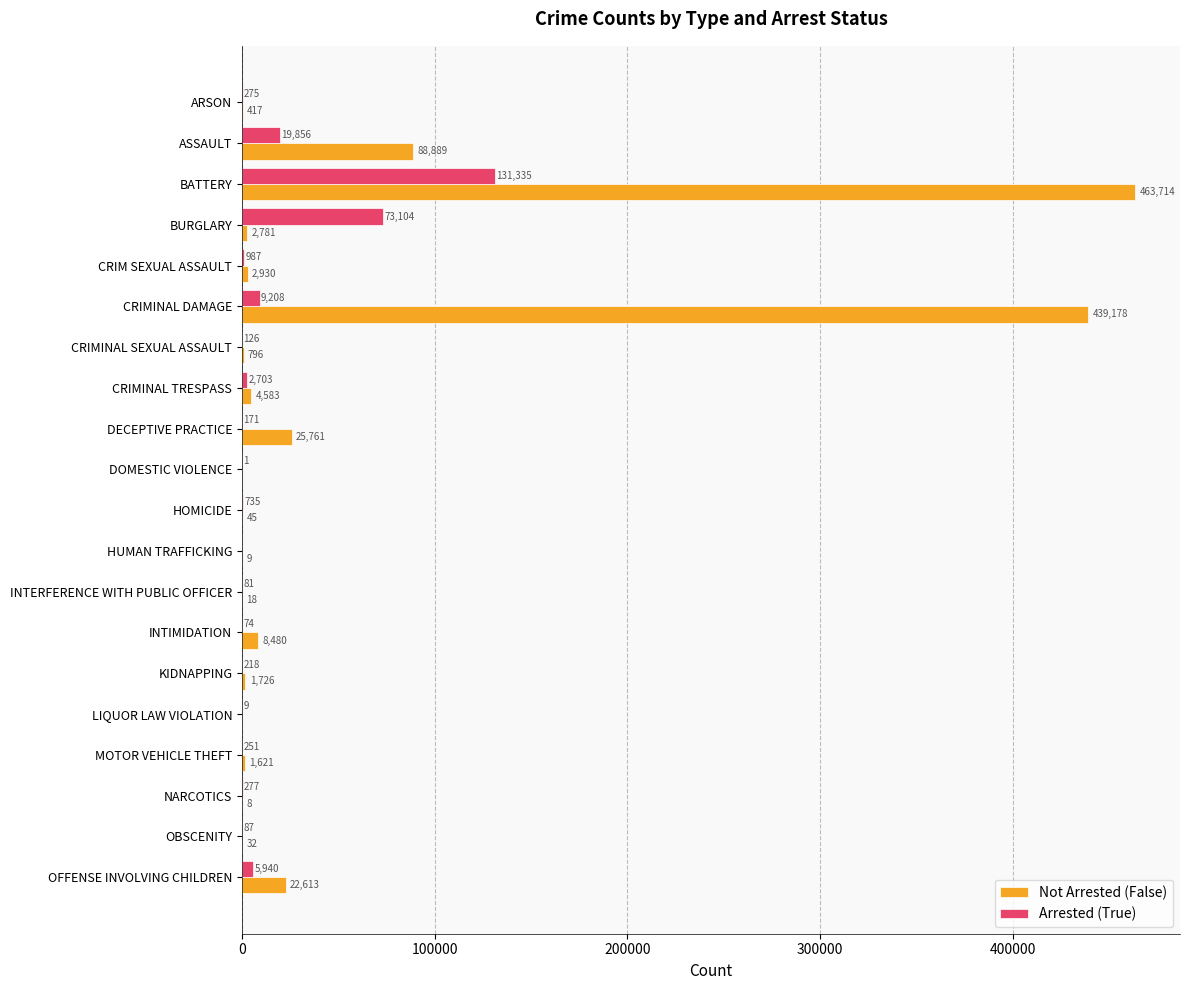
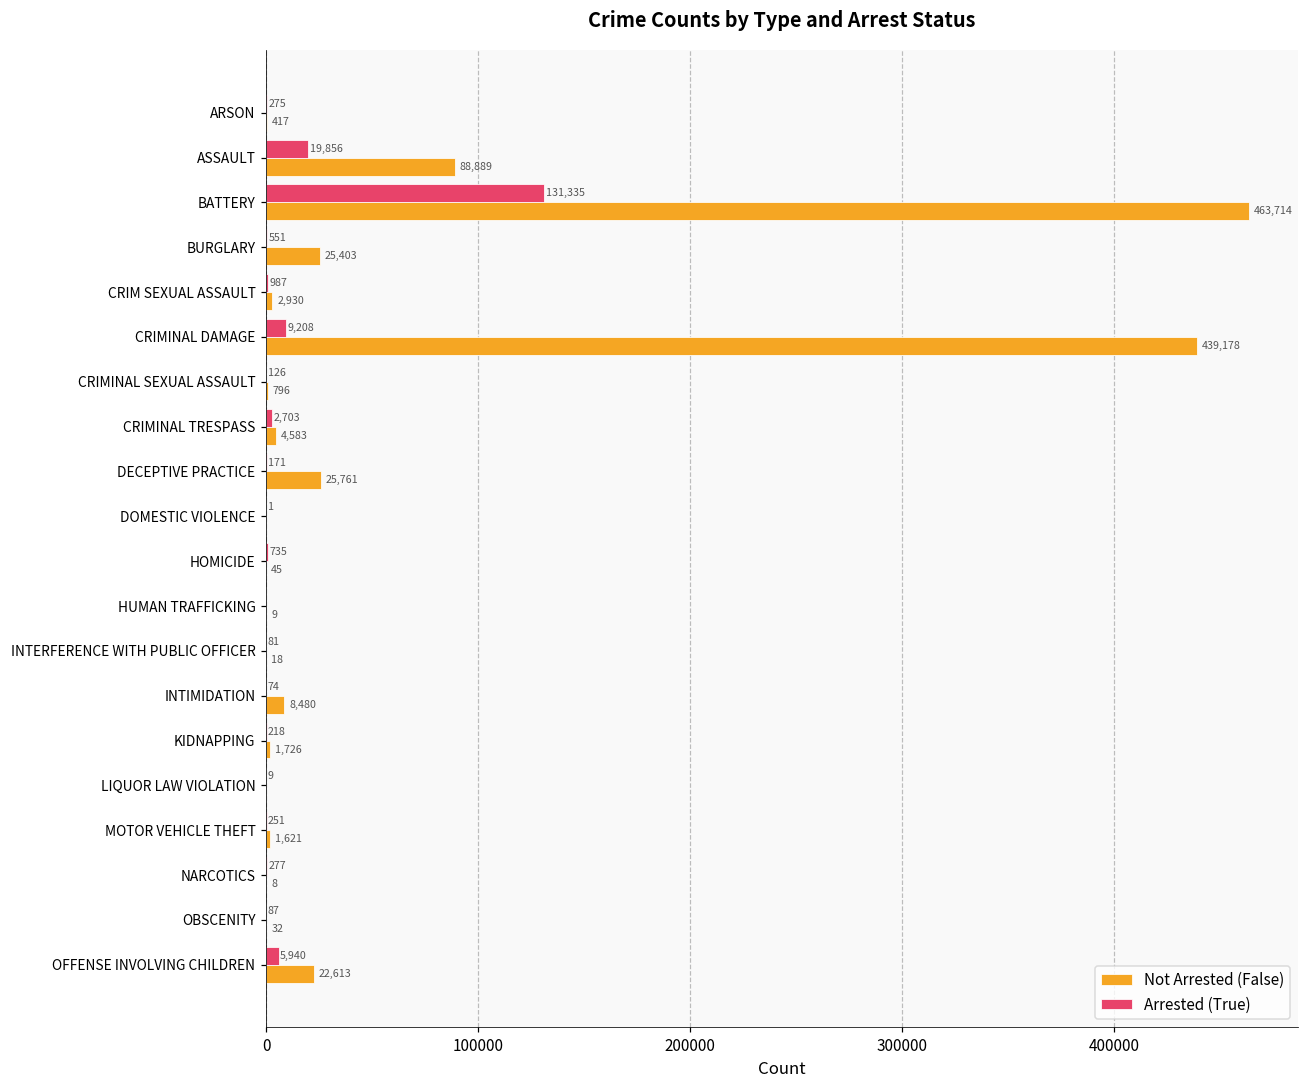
Arrested (True), BURGLARY: 73,104 -> 551
Not Arrested (False), BURGLARY: 2,781 -> 25,403
